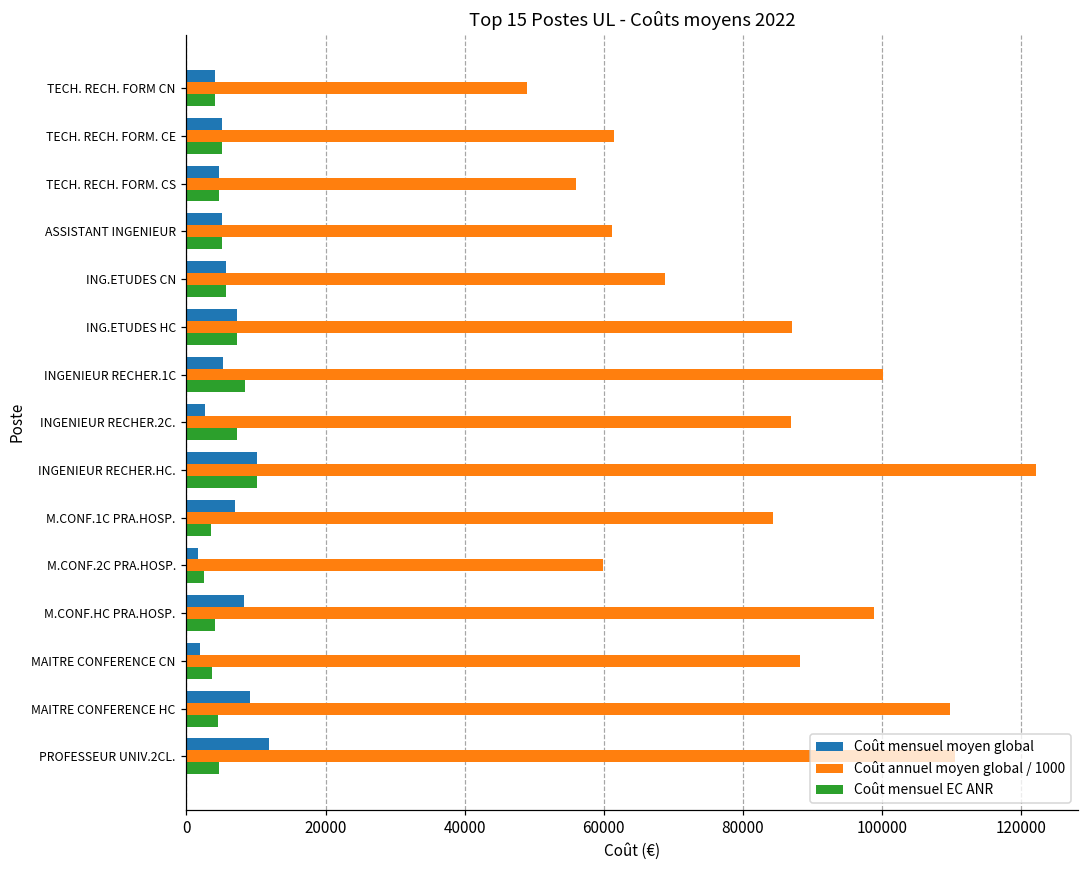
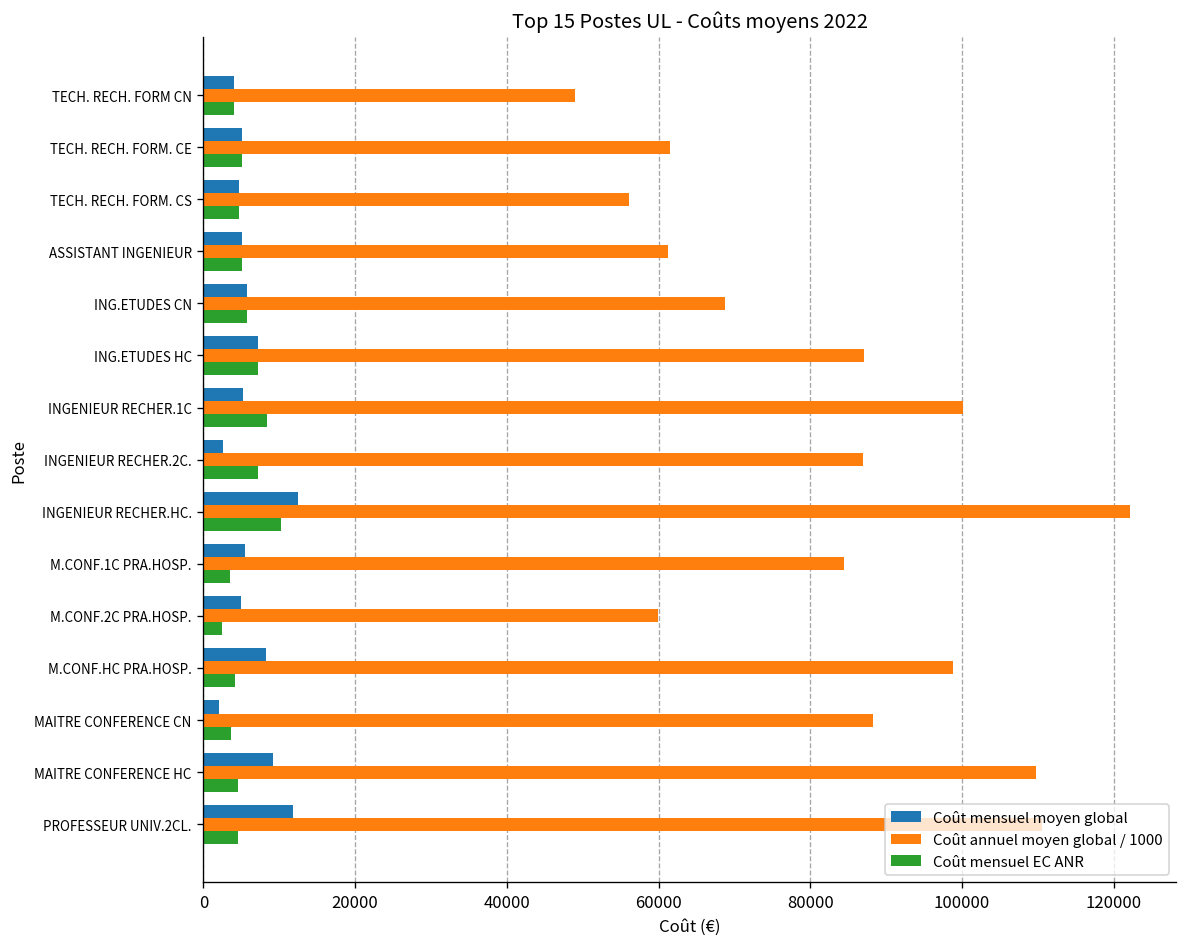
Coût mensuel moyen global, INGENIEUR RECHER.HC.: 10000 -> 12000
Coût mensuel moyen global, M.CONF.1C PRA.HOSP.: 7000 -> 5000
Coût mensuel moyen global, M.CONF.2C PRA.HOSP.: 2000 -> 5000
